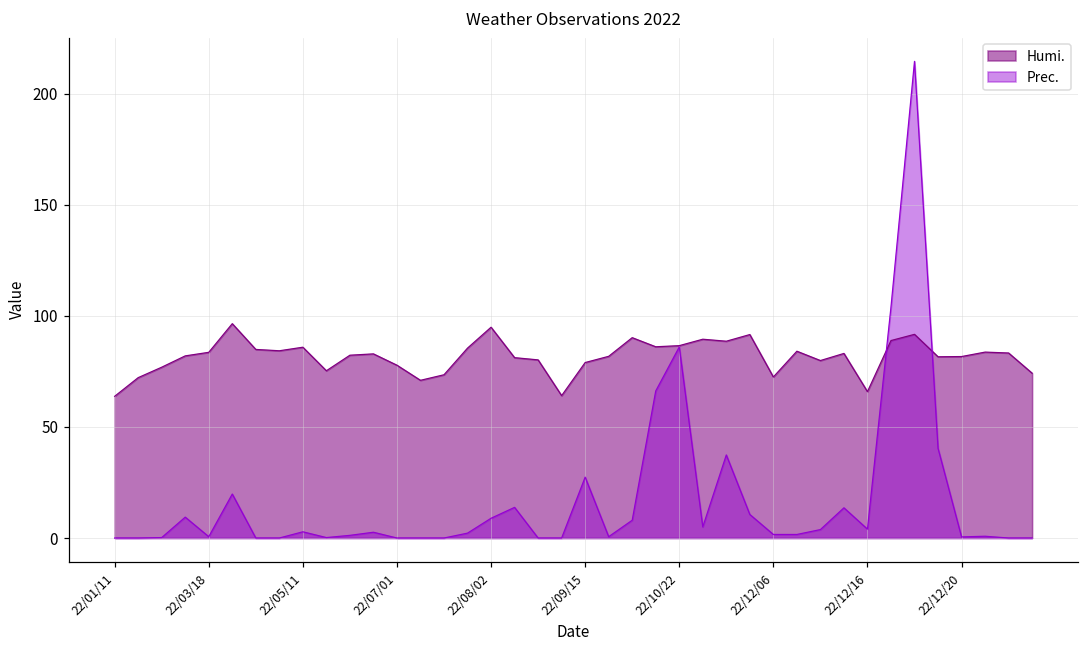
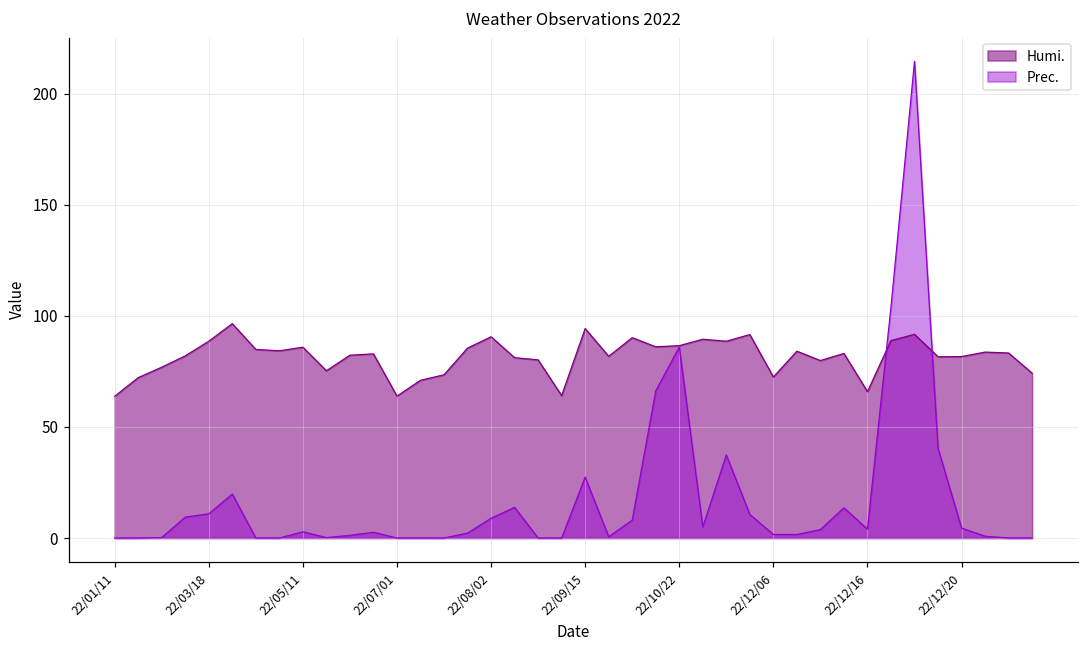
Humi., 22/03/18: 84 -> 89
Prec., 22/03/18: 1 -> 11
Humi., 22/07/01: 78 -> 64
Humi., 22/08/02: 95 -> 91
Humi., 22/09/15: 79 -> 94
Prec., 22/12/20: 1 -> 5
